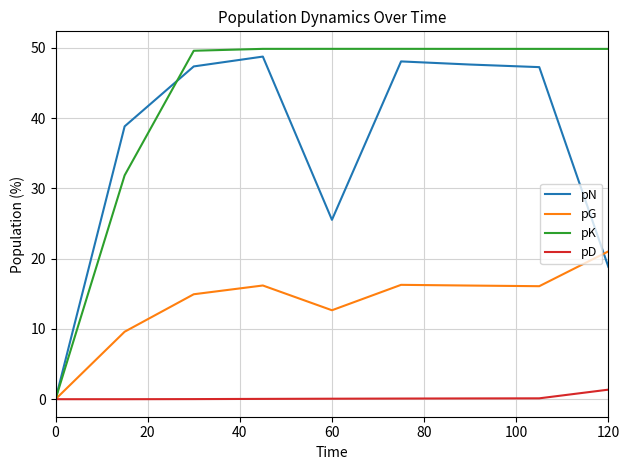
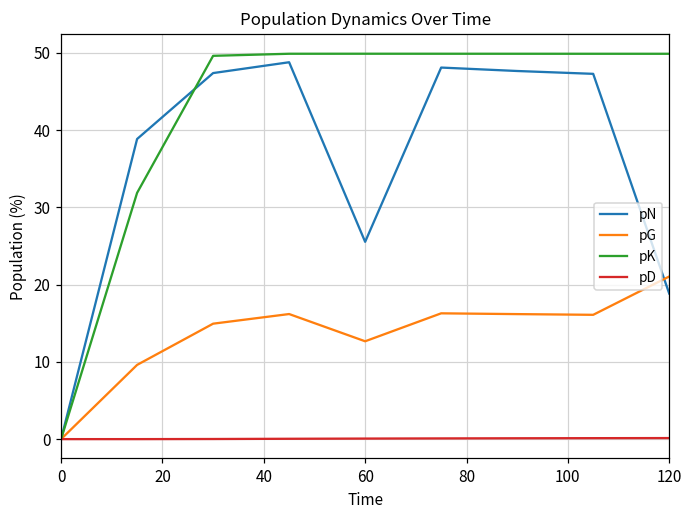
pD, 120: 1 -> 0
